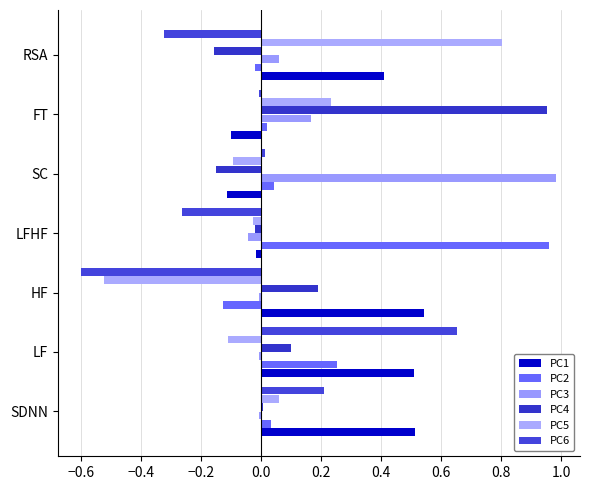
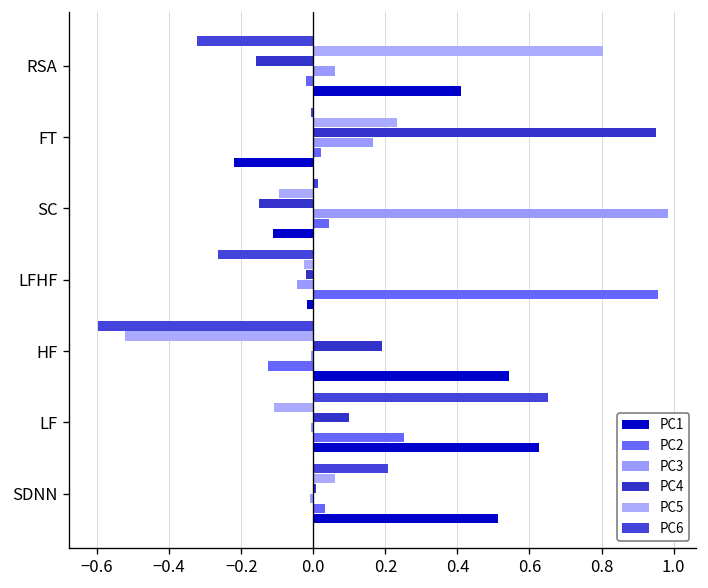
PC1, FT: -0.10 -> -0.22
PC1, LF: 0.51 -> 0.63
